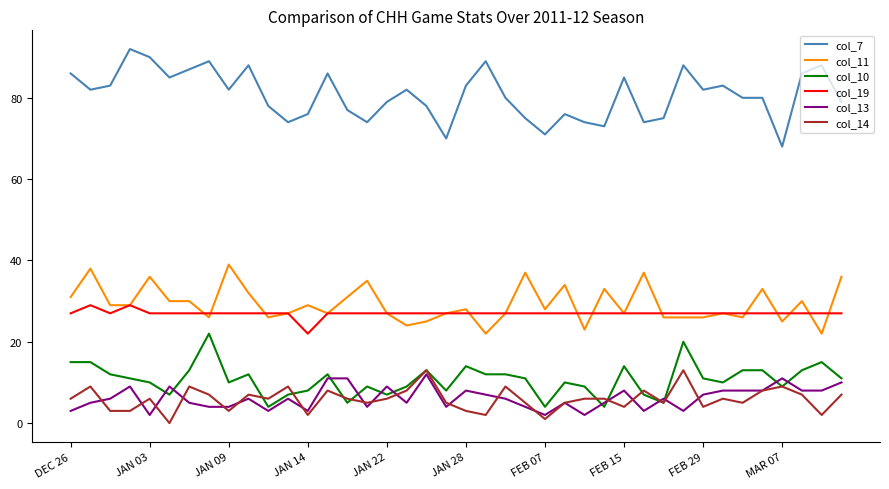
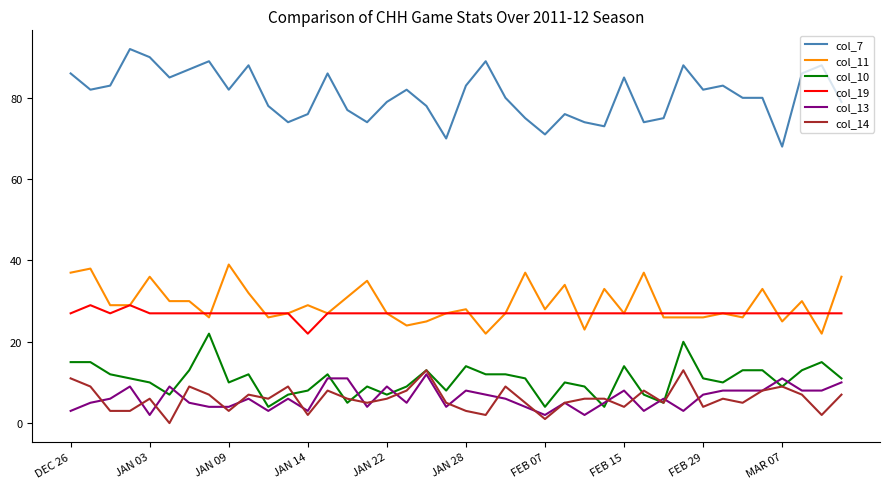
col_11, DEC 26: 31 -> 37
col_14, DEC 26: 6 -> 11
